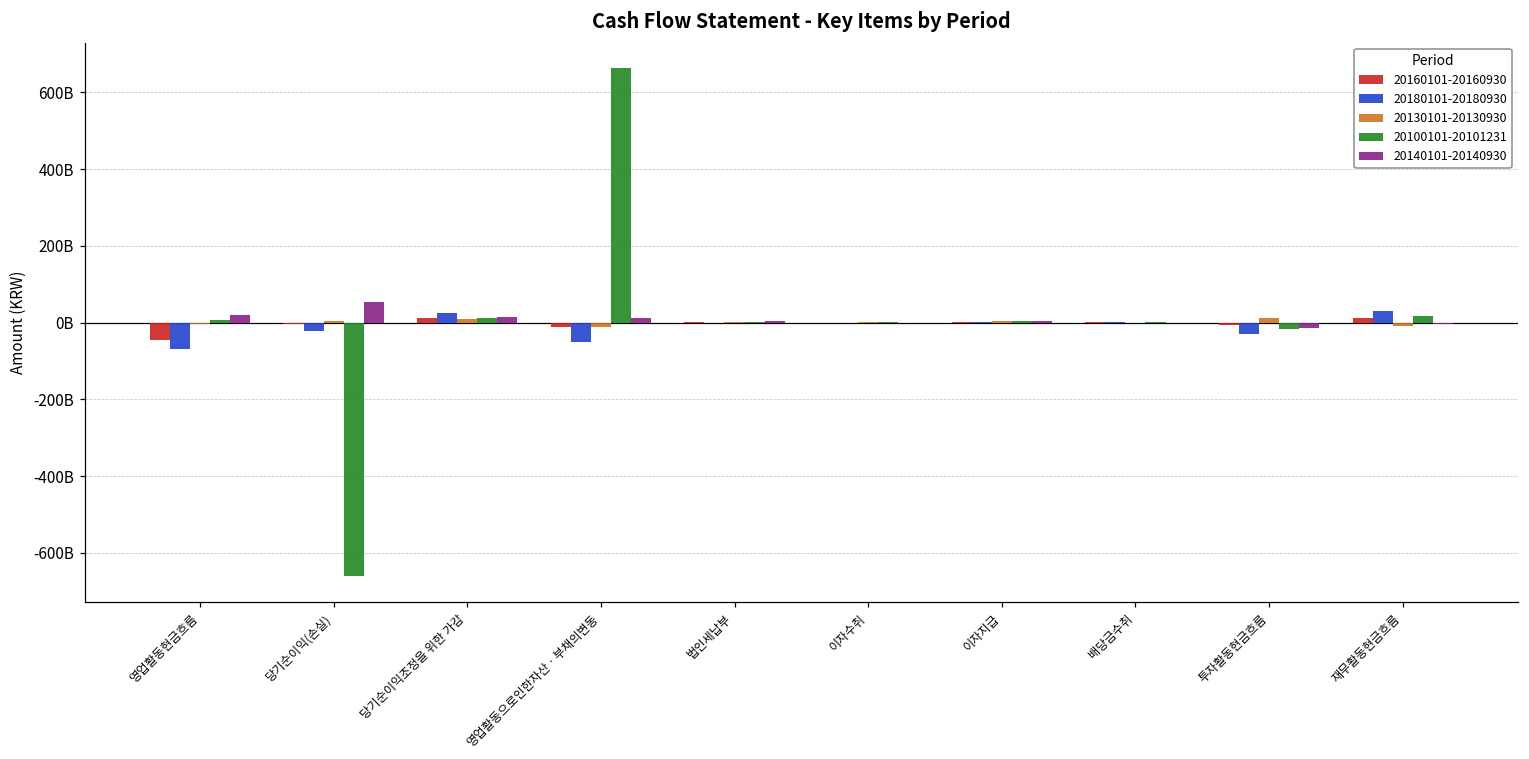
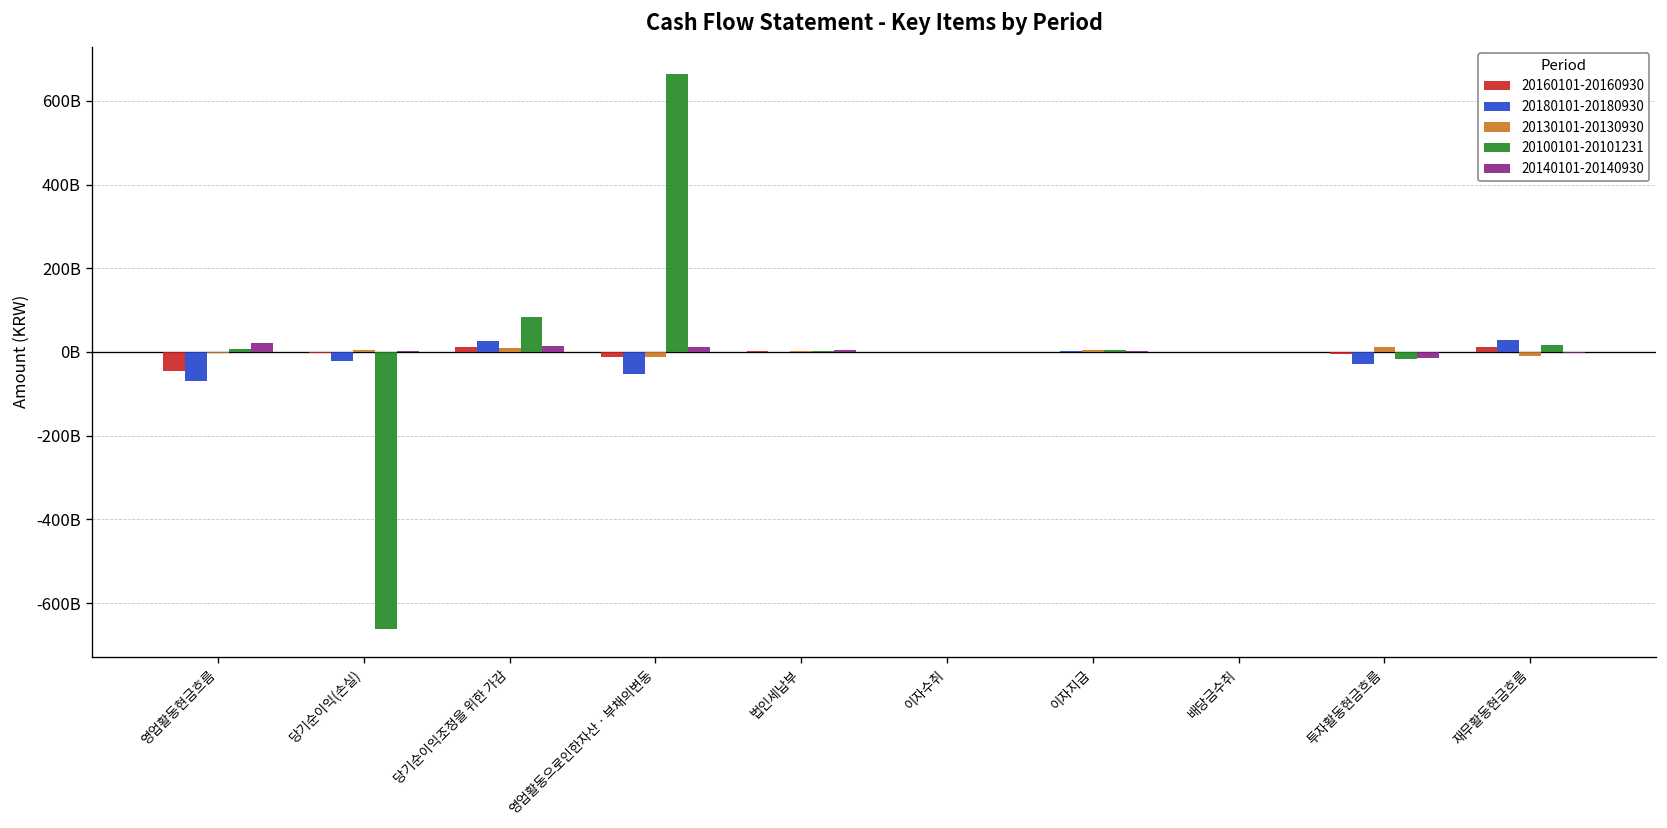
20140101-20140930, 당기순이익(손실): 50000000000 -> 0
20100101-20101231, 당기순이익조정을 위한 가감: 10000000000 -> 80000000000
